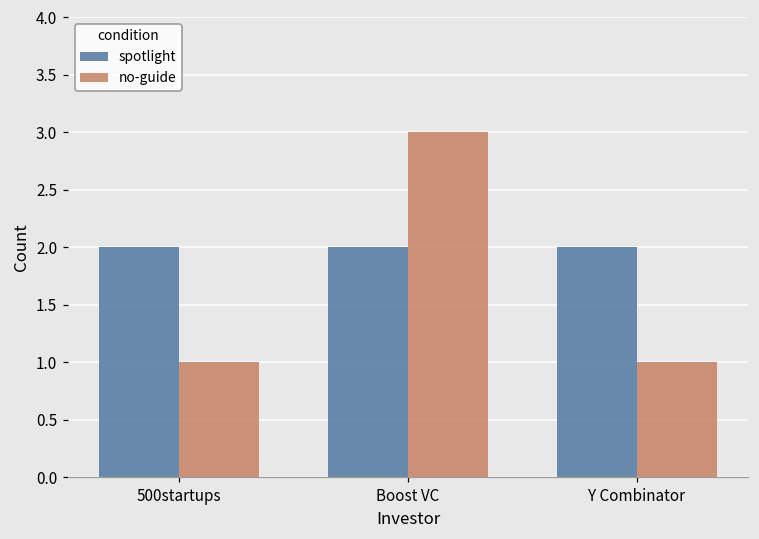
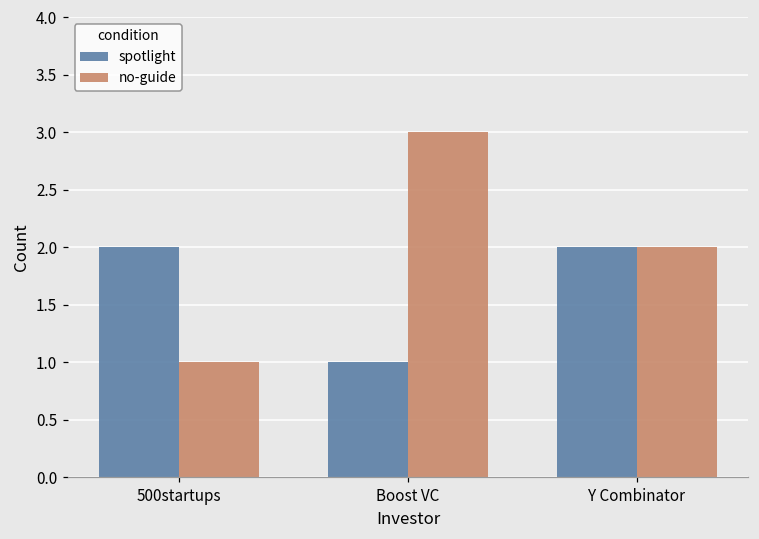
spotlight, Boost VC: 2 -> 1
no-guide, Y Combinator: 1 -> 2
